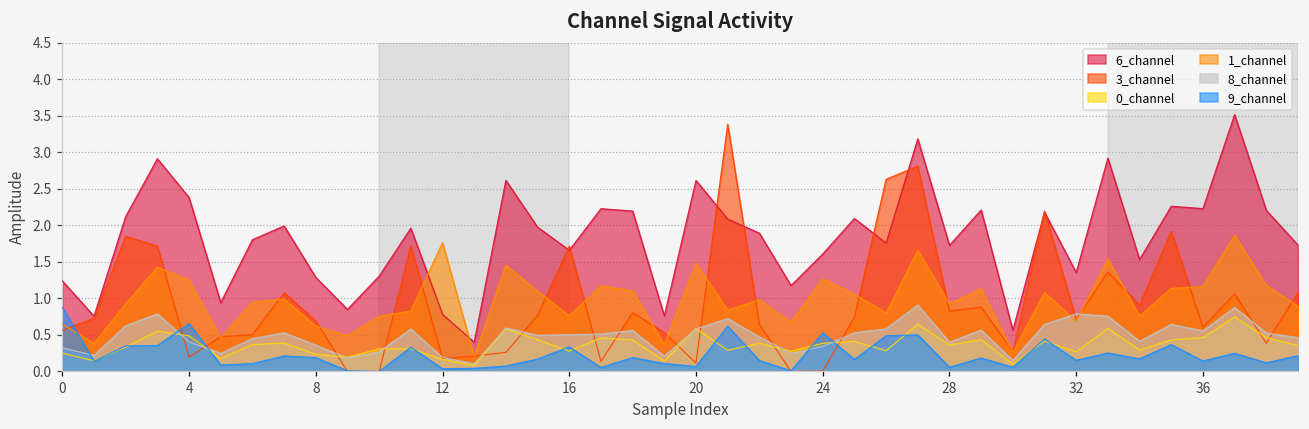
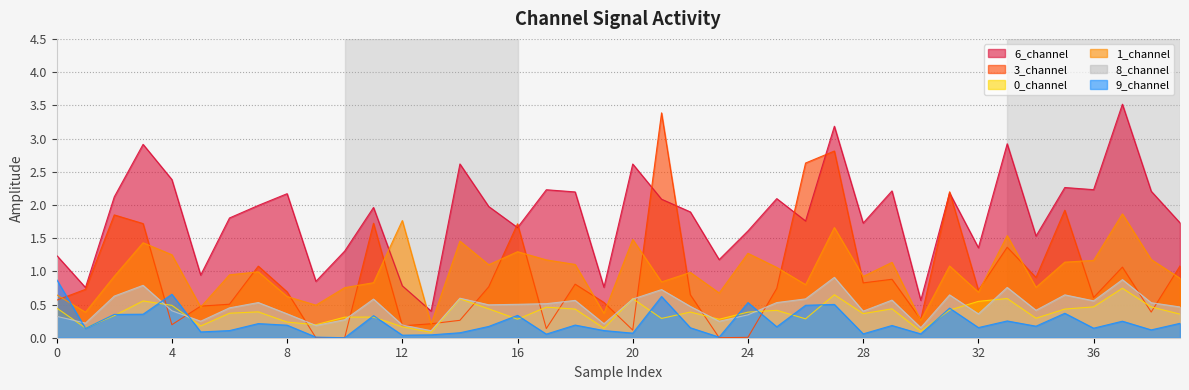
0_channel, 0: 0.3 -> 0.4
6_channel, 8: 1.3 -> 2.2
1_channel, 16: 0.8 -> 1.3
0_channel, 32: 0.3 -> 0.5
8_channel, 32: 0.8 -> 0.4
